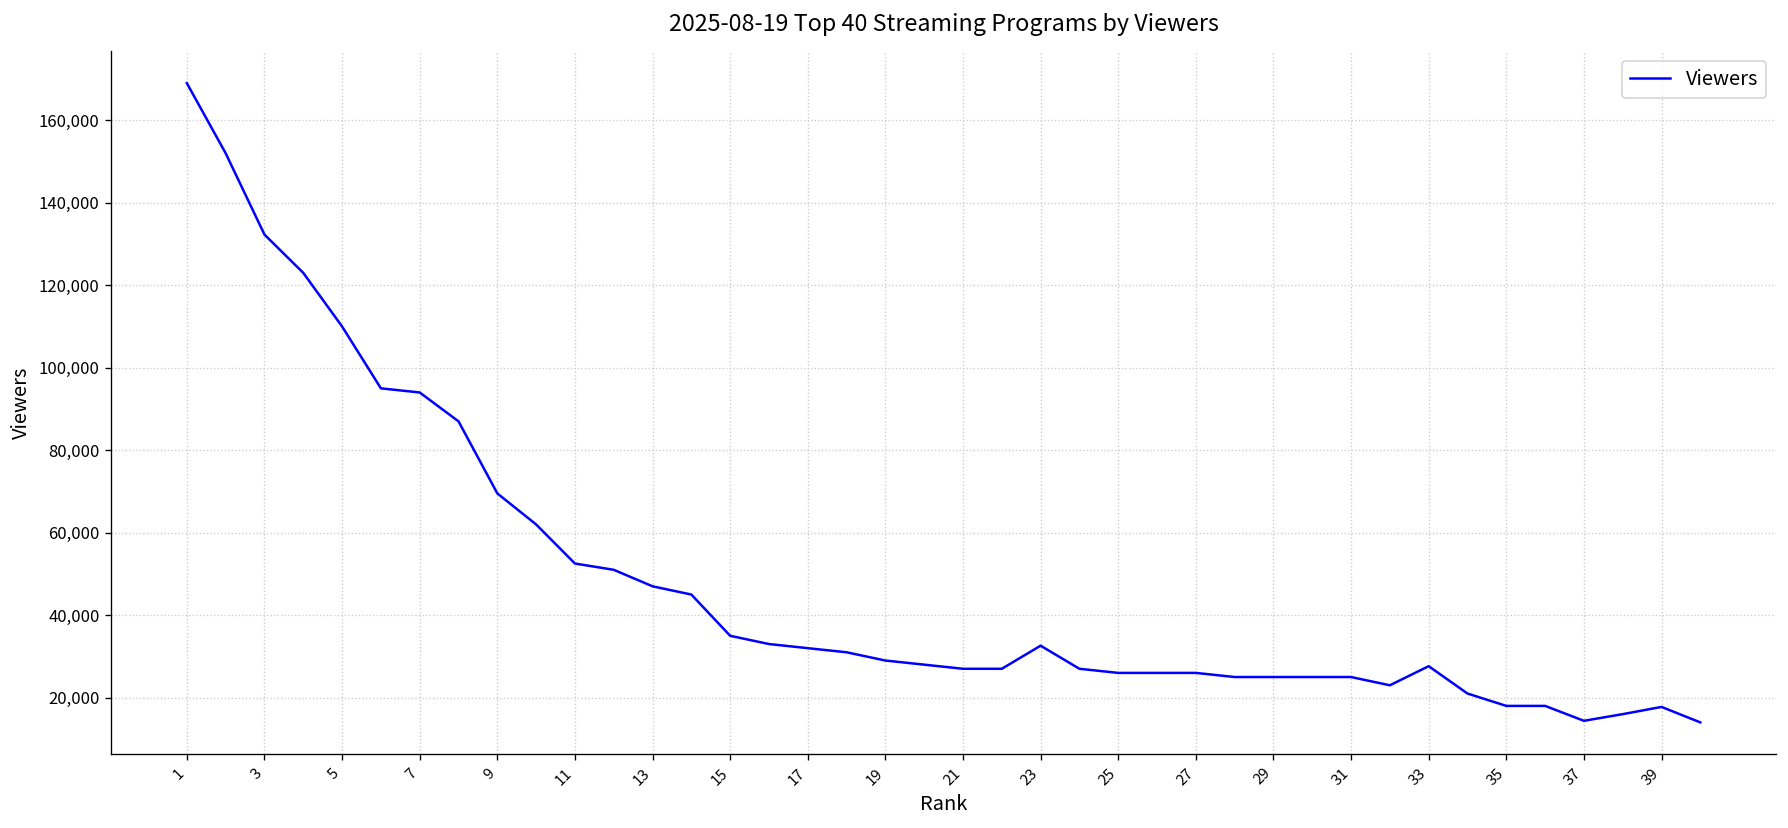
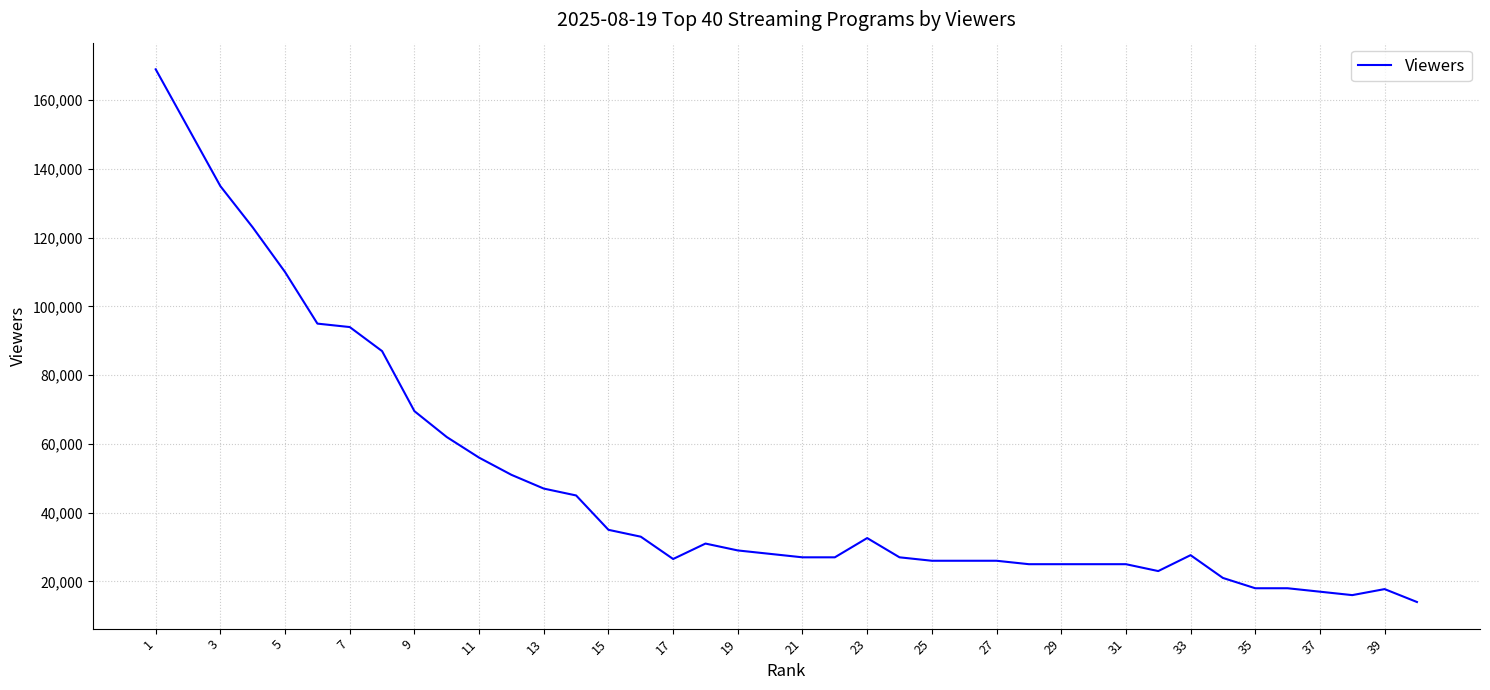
3: 132,000 -> 135,000
11: 53,000 -> 56,000
17: 32,000 -> 27,000
37: 14,000 -> 17,000
